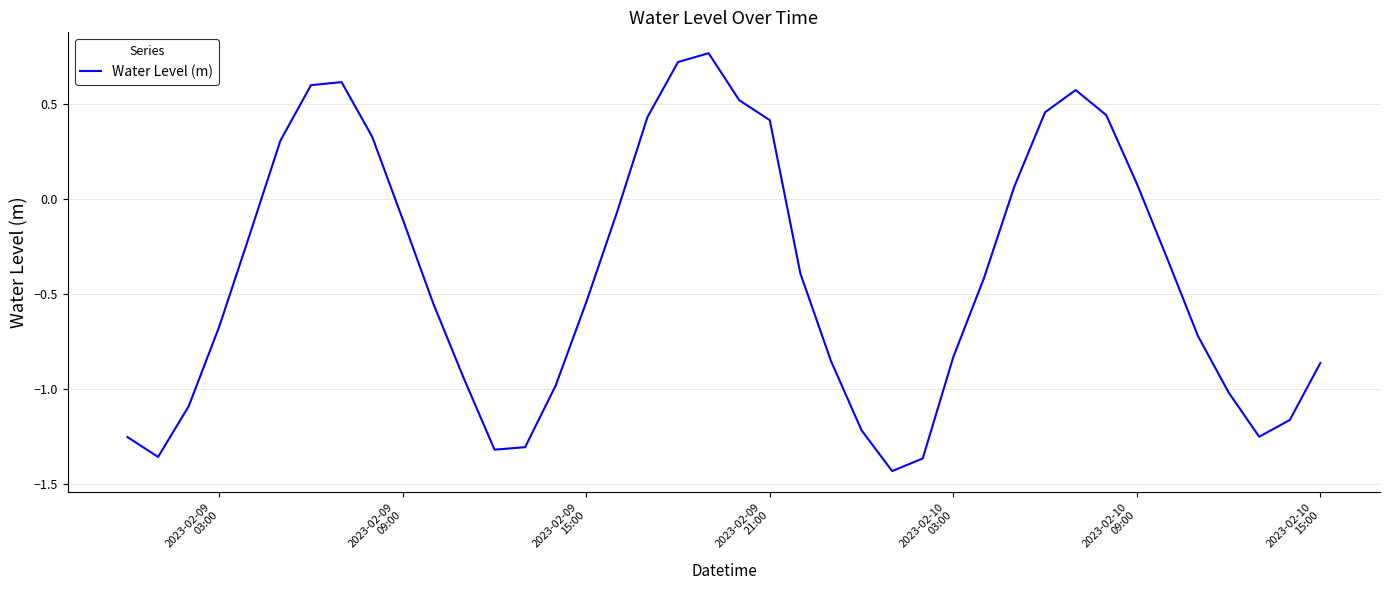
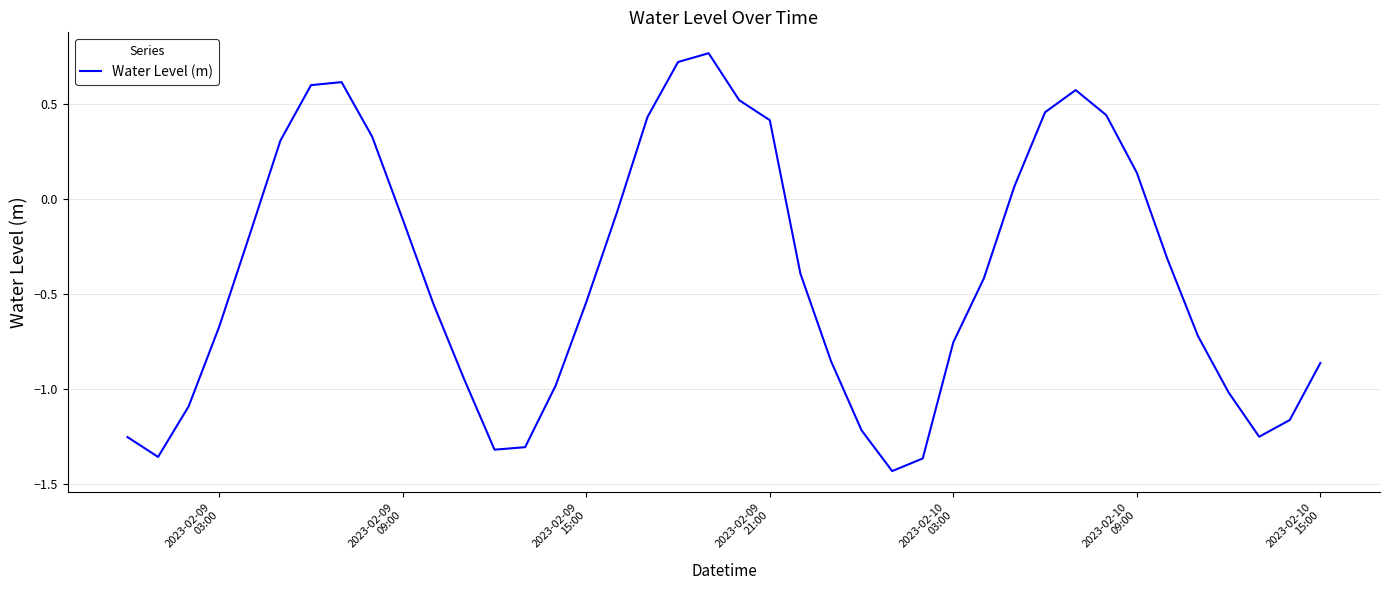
2023-02-10 03:00: -0.83 -> -0.76
2023-02-10 09:00: 0.08 -> 0.14
